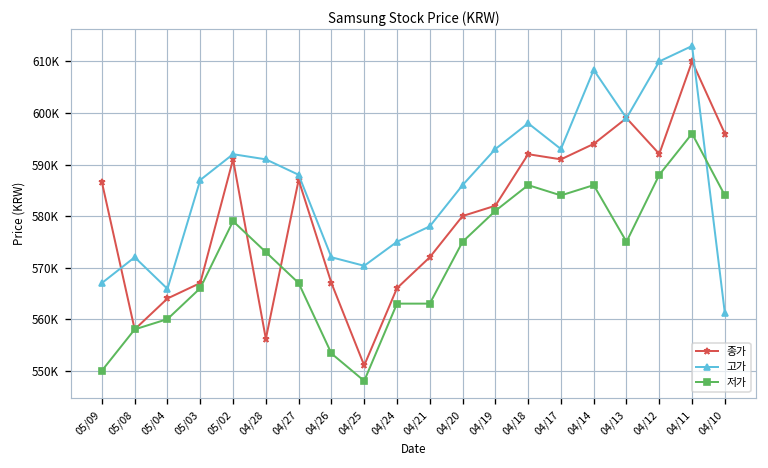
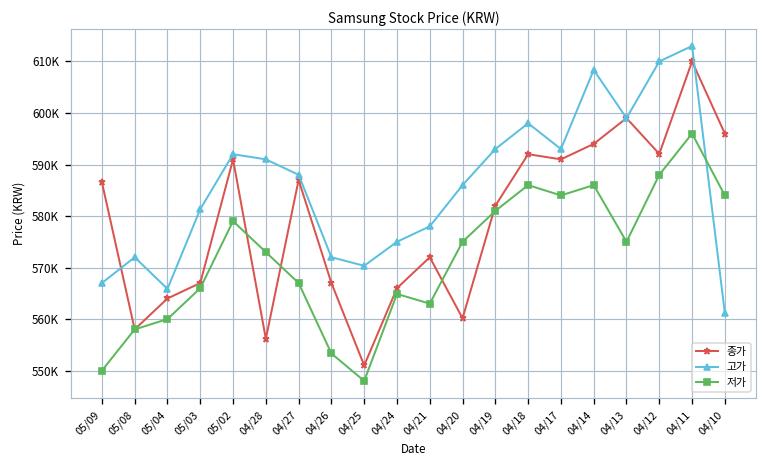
고가, 05/03: 587000 -> 581000
저가, 04/24: 563000 -> 565000
종가, 04/20: 580000 -> 560000
